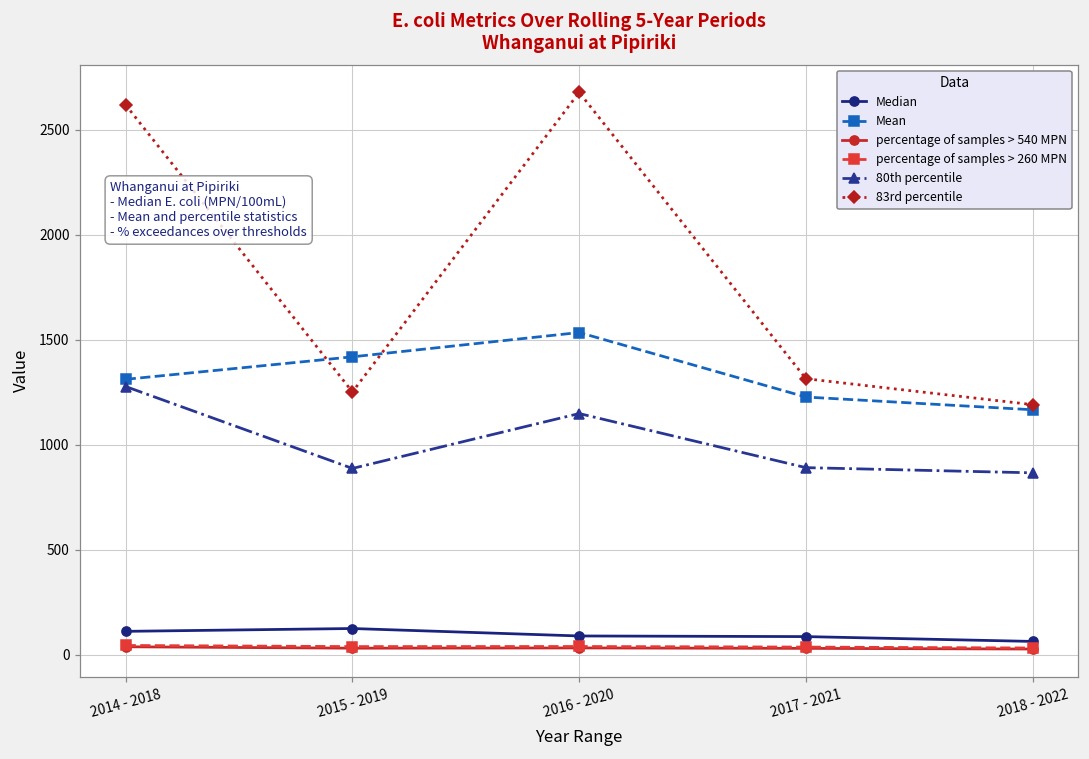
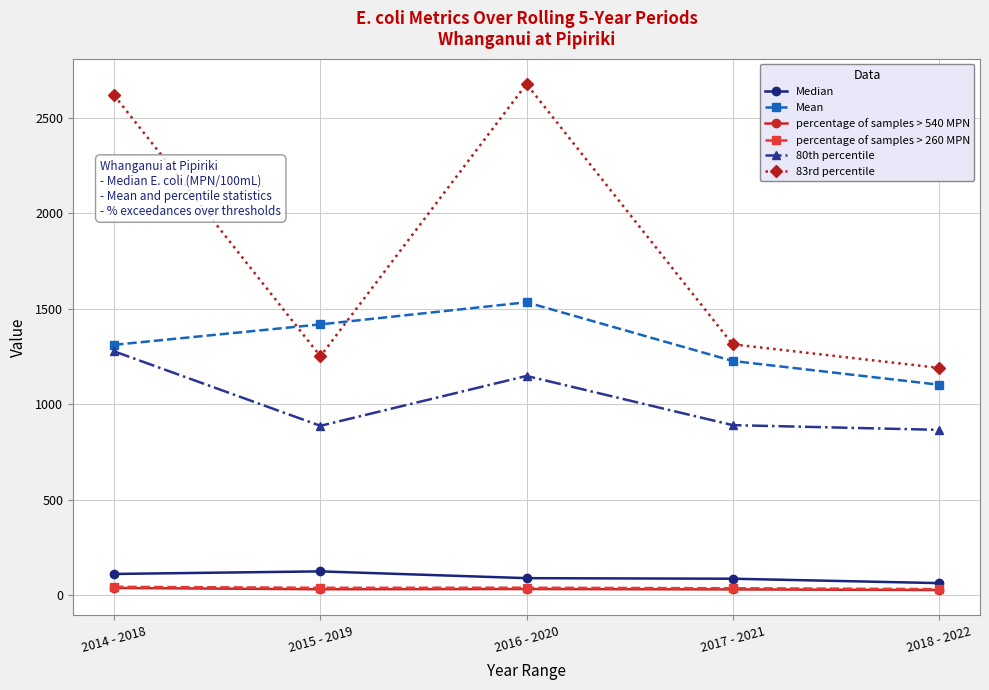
Mean, 2018 - 2022: 1170 -> 1100
